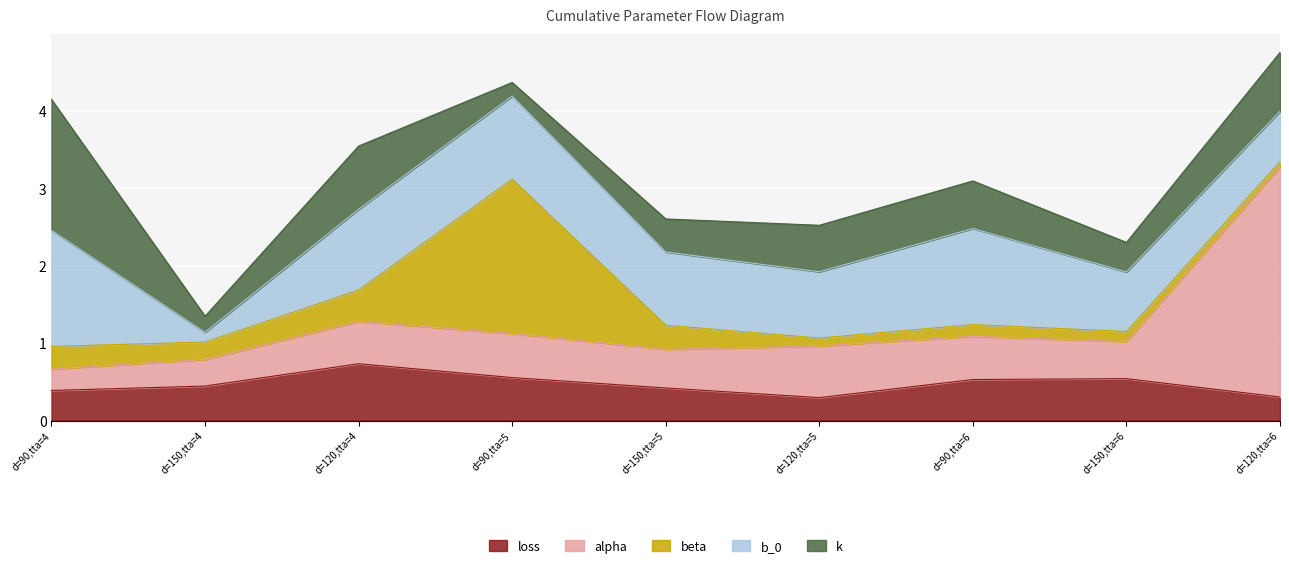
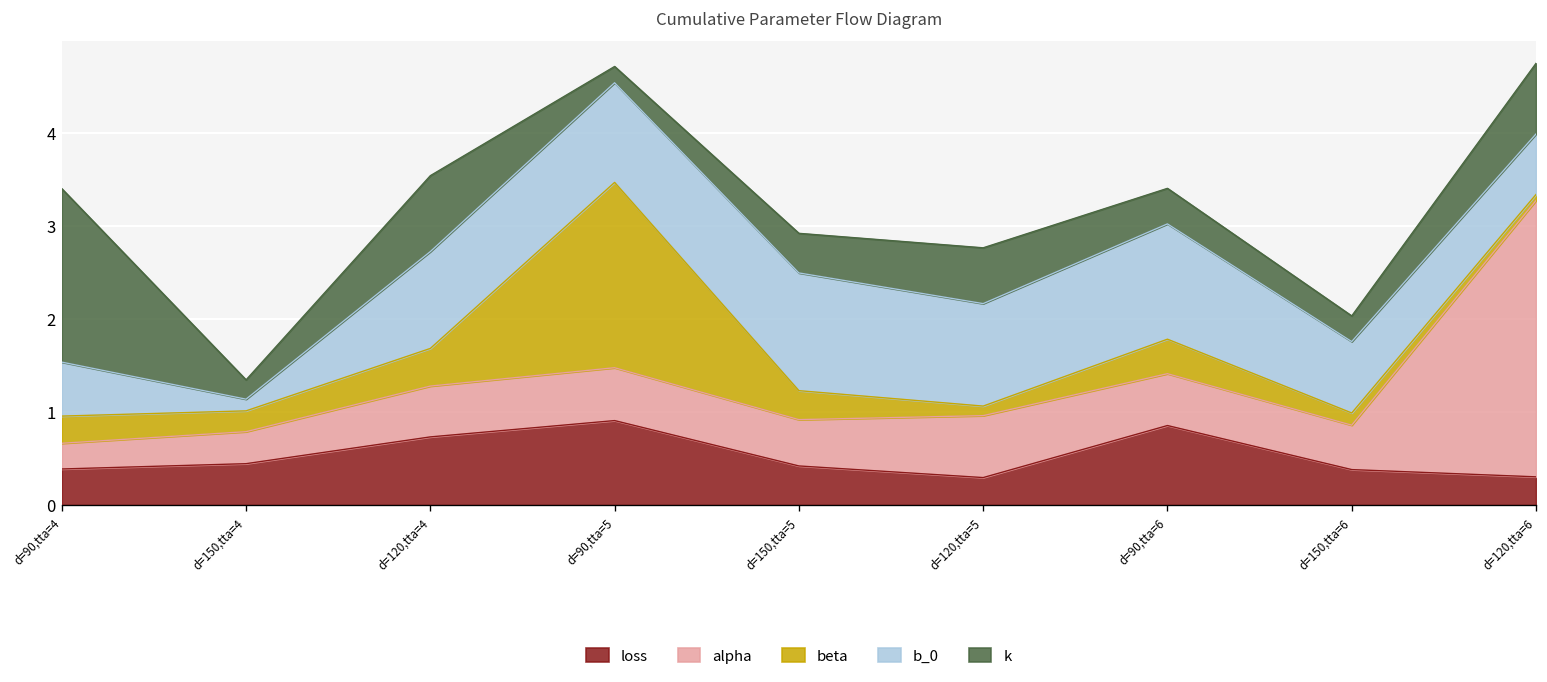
b_0, d=90,tta=4: 1.5 -> 0.6
k, d=90,tta=4: 1.7 -> 1.9
loss, d=90,tta=5: 0.6 -> 0.9
b_0, d=150,tta=5: 0.9 -> 1.3
b_0, d=120,tta=5: 0.9 -> 1.1
loss, d=90,tta=6: 0.5 -> 0.9
beta, d=90,tta=6: 0.2 -> 0.4
k, d=90,tta=6: 0.6 -> 0.4
loss, d=150,tta=6: 0.5 -> 0.4
k, d=150,tta=6: 0.4 -> 0.3
